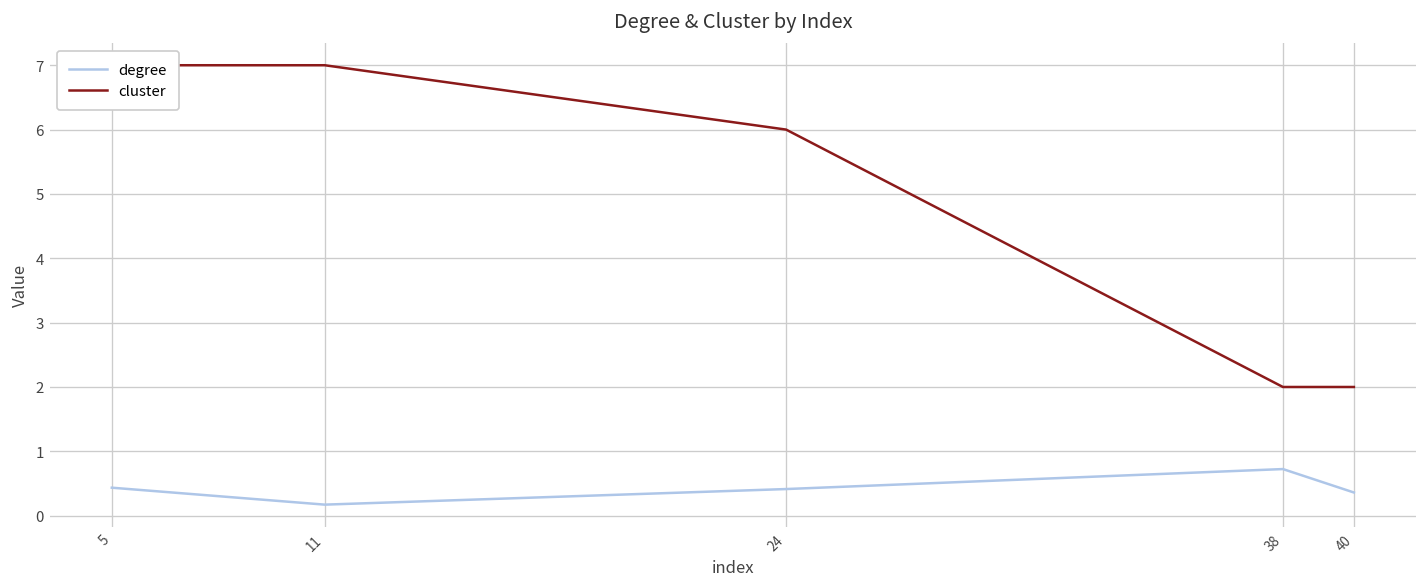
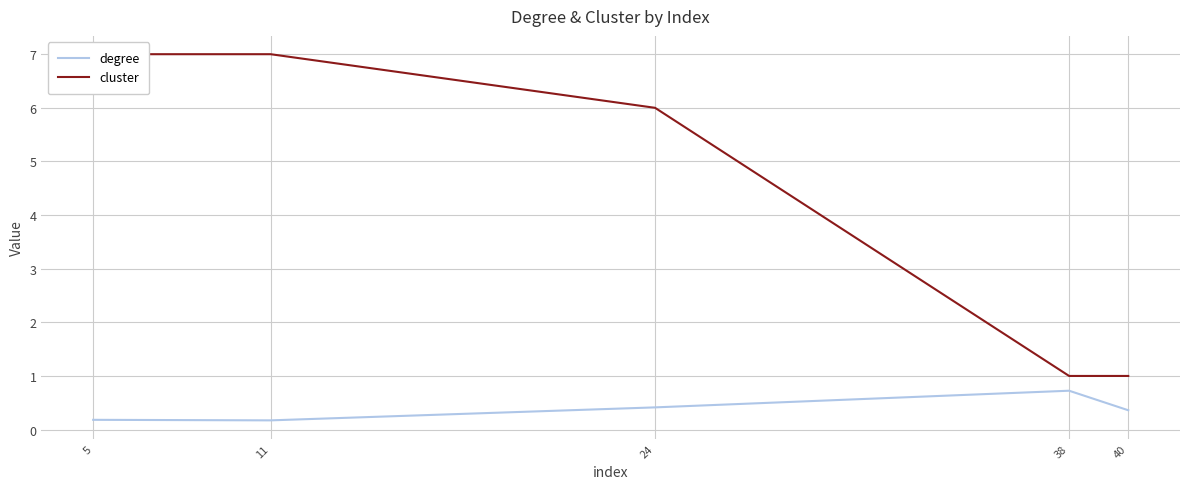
degree, 5: 0.4 -> 0.2
cluster, 38: 2 -> 1
cluster, 40: 2 -> 1
